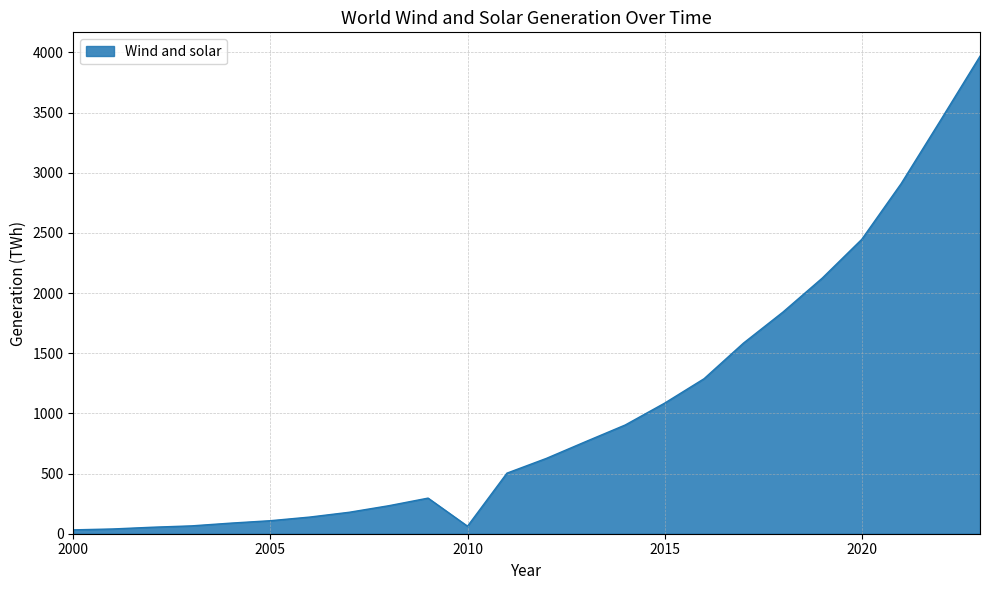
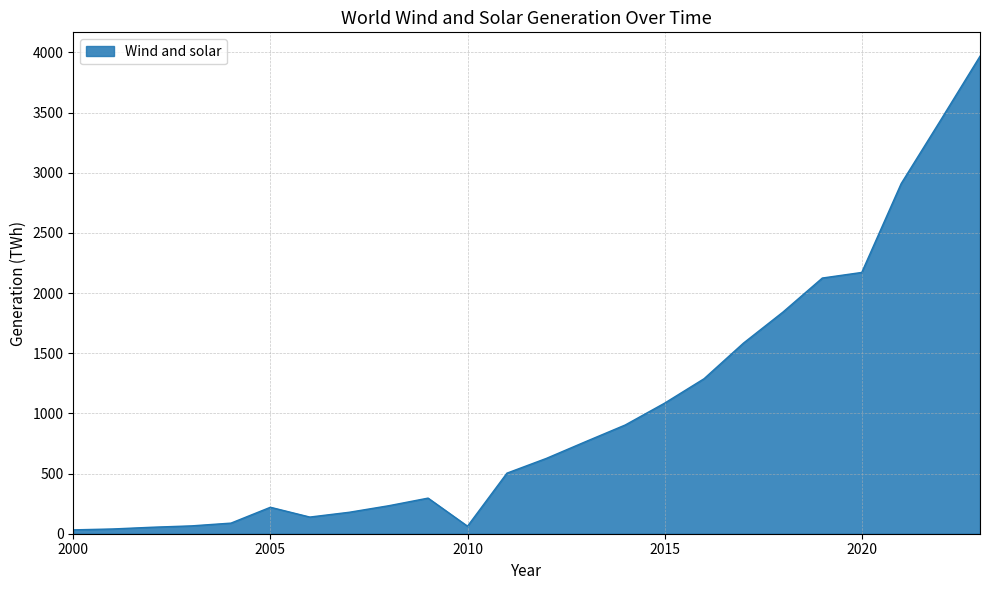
2005: 110 -> 220
2020: 2450 -> 2170
